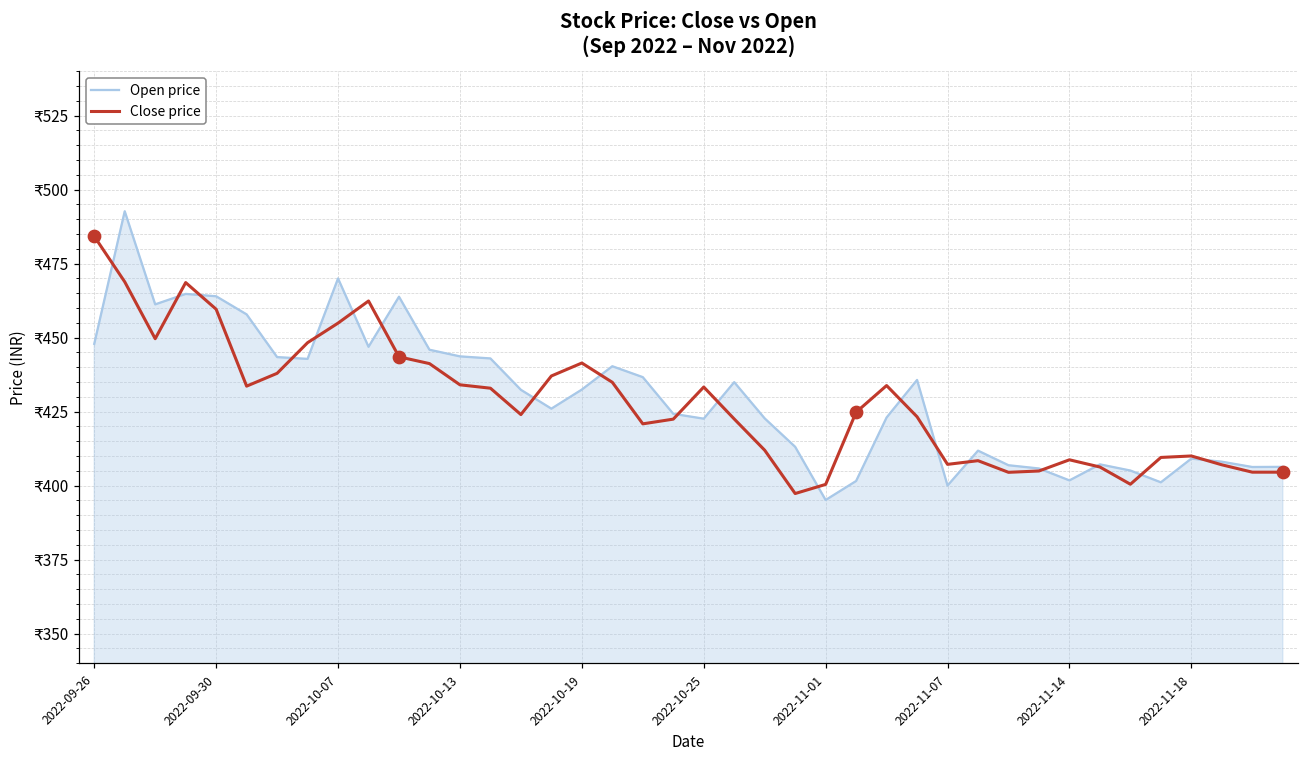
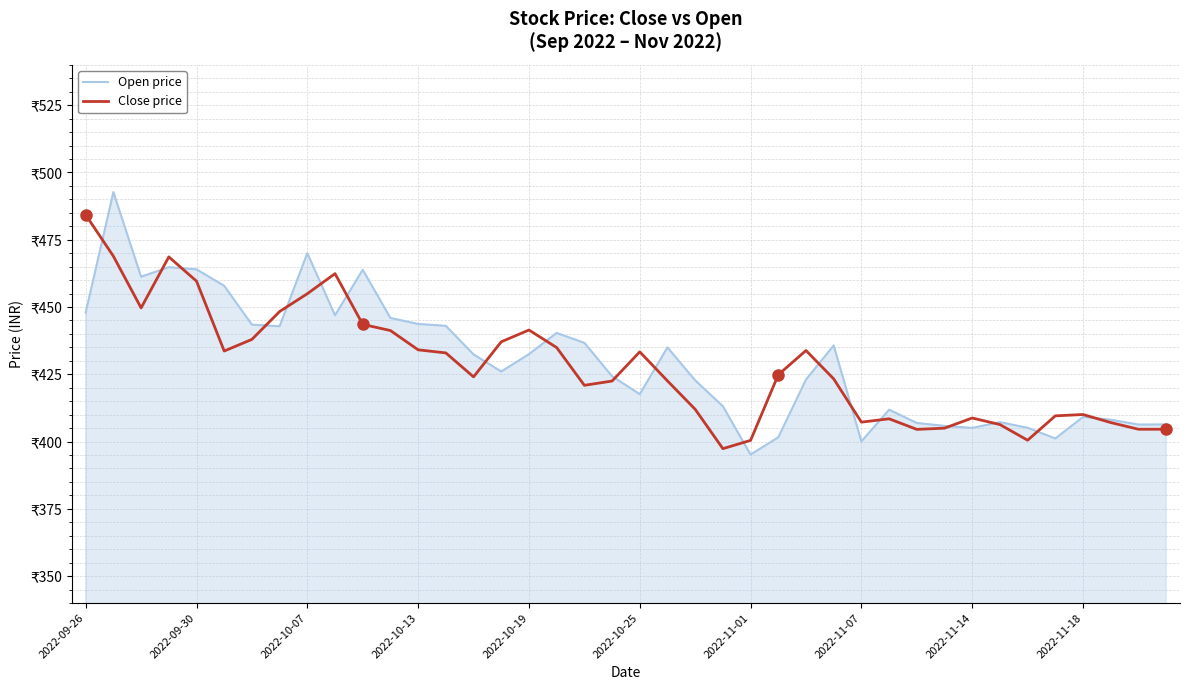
Open price, 2022-10-25: ₹423 -> ₹418
Open price, 2022-11-14: ₹402 -> ₹405
